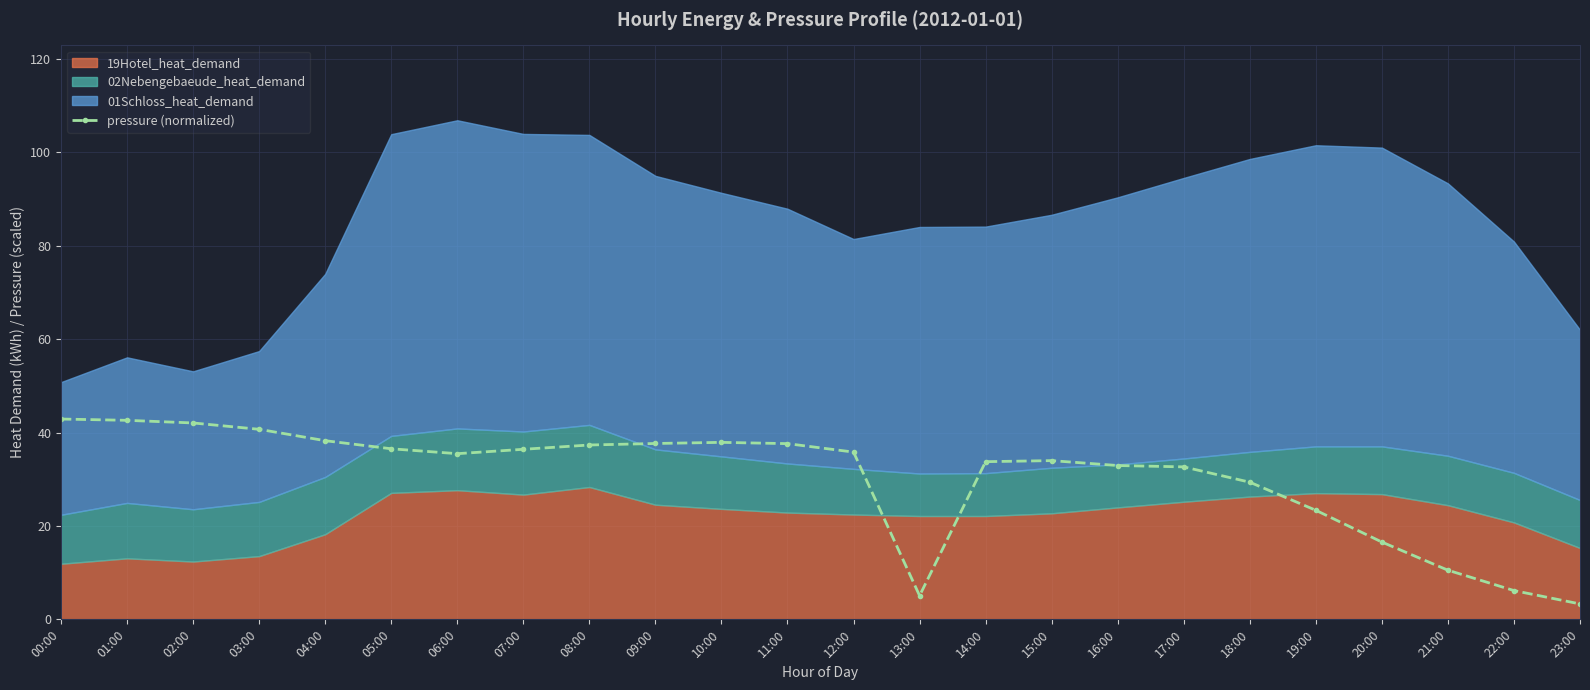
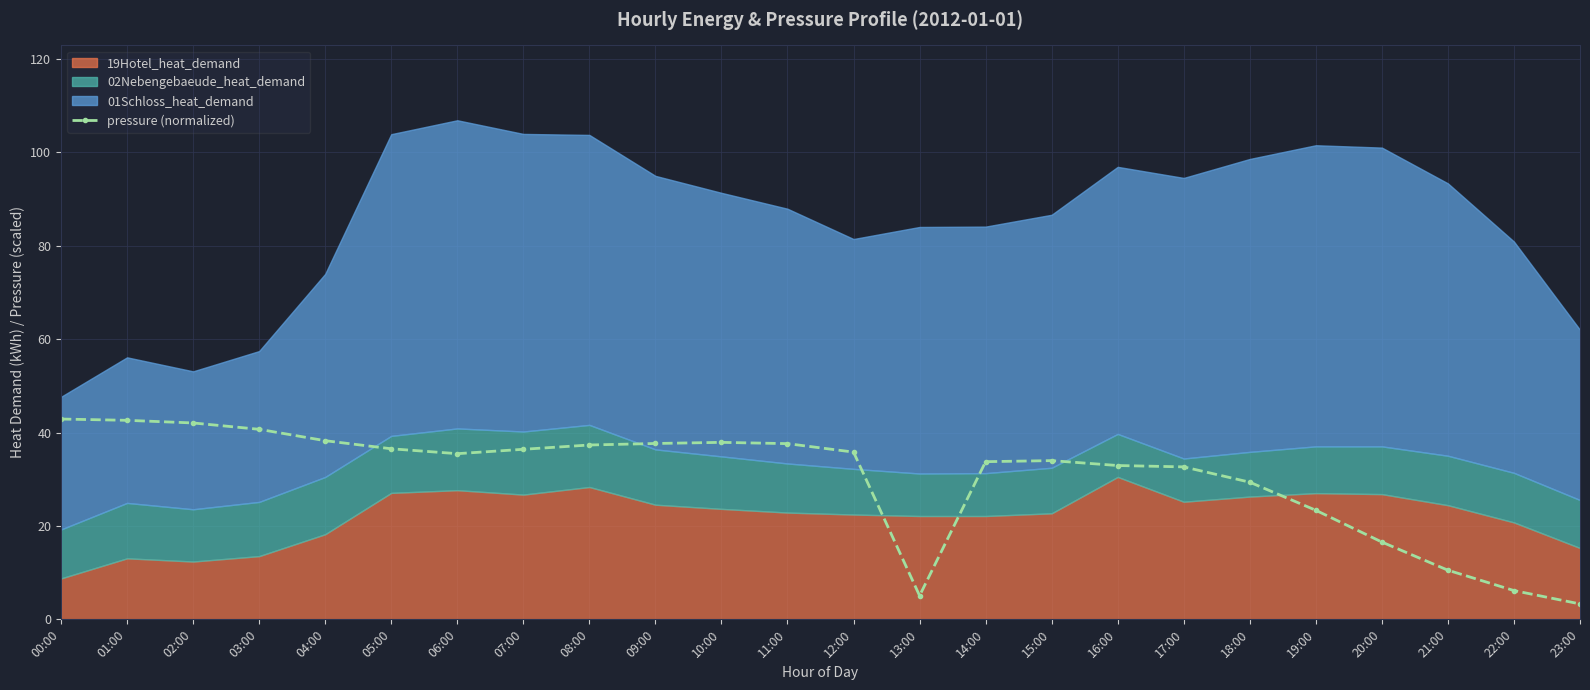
19Hotel_heat_demand, 00:00: 12 -> 9
19Hotel_heat_demand, 16:00: 24 -> 30
